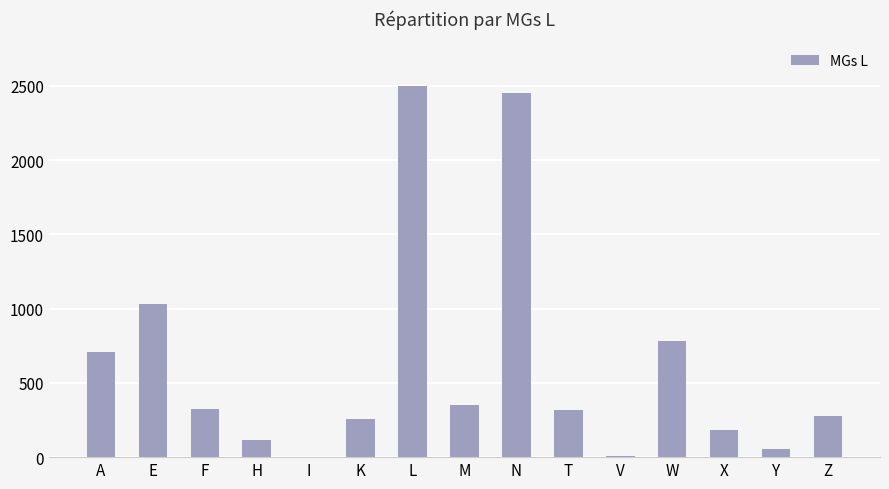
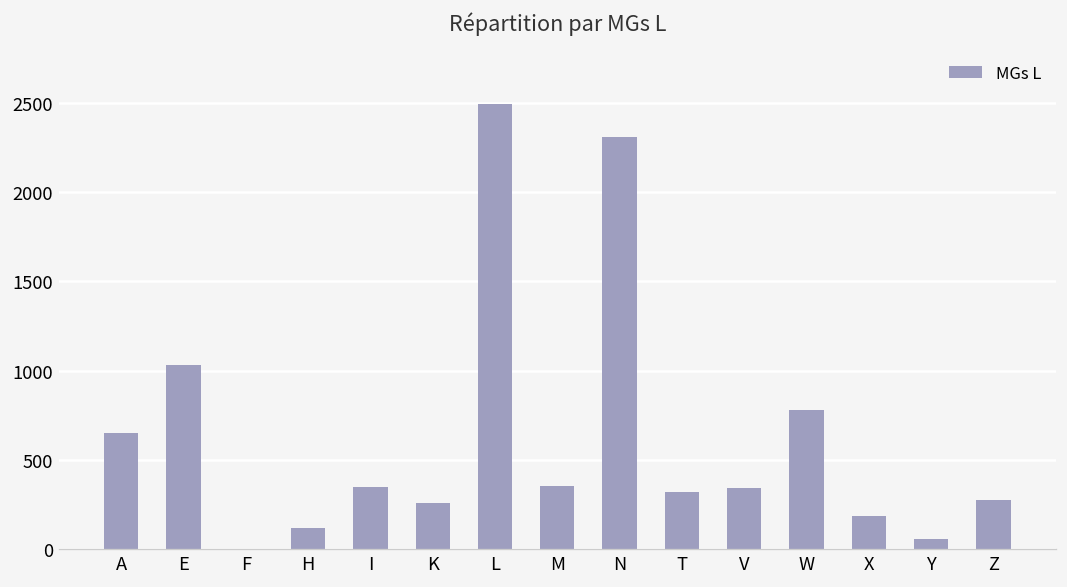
A: 710 -> 650
F: 330 -> 0
I: 0 -> 350
N: 2450 -> 2310
V: 10 -> 340
